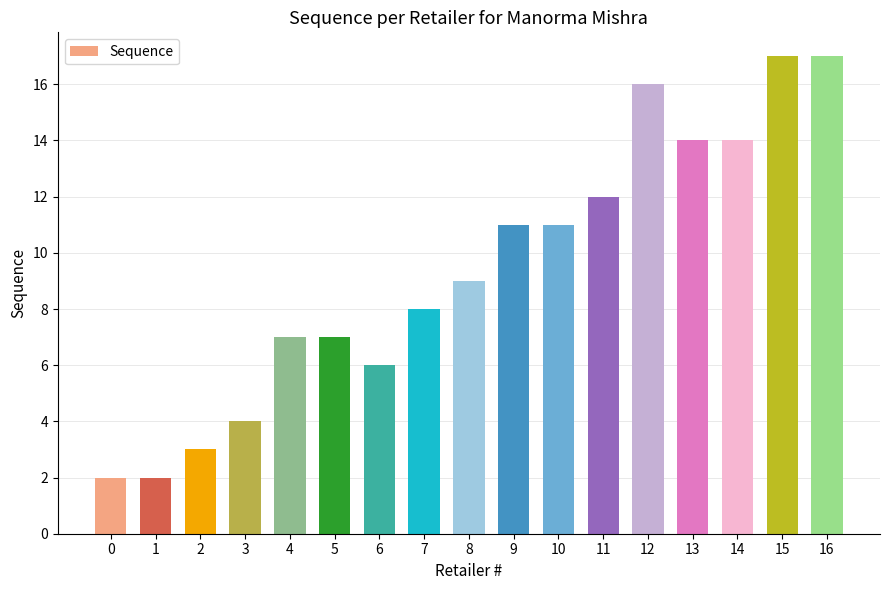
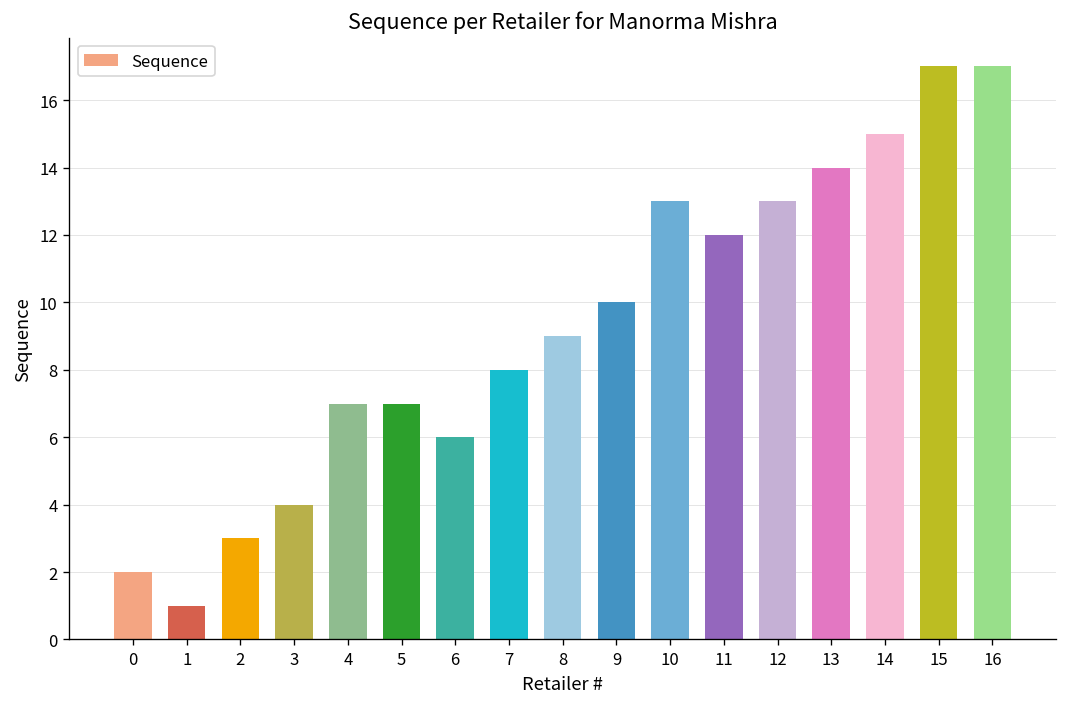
1: 2 -> 1
9: 11 -> 10
10: 11 -> 13
12: 16 -> 13
14: 14 -> 15
